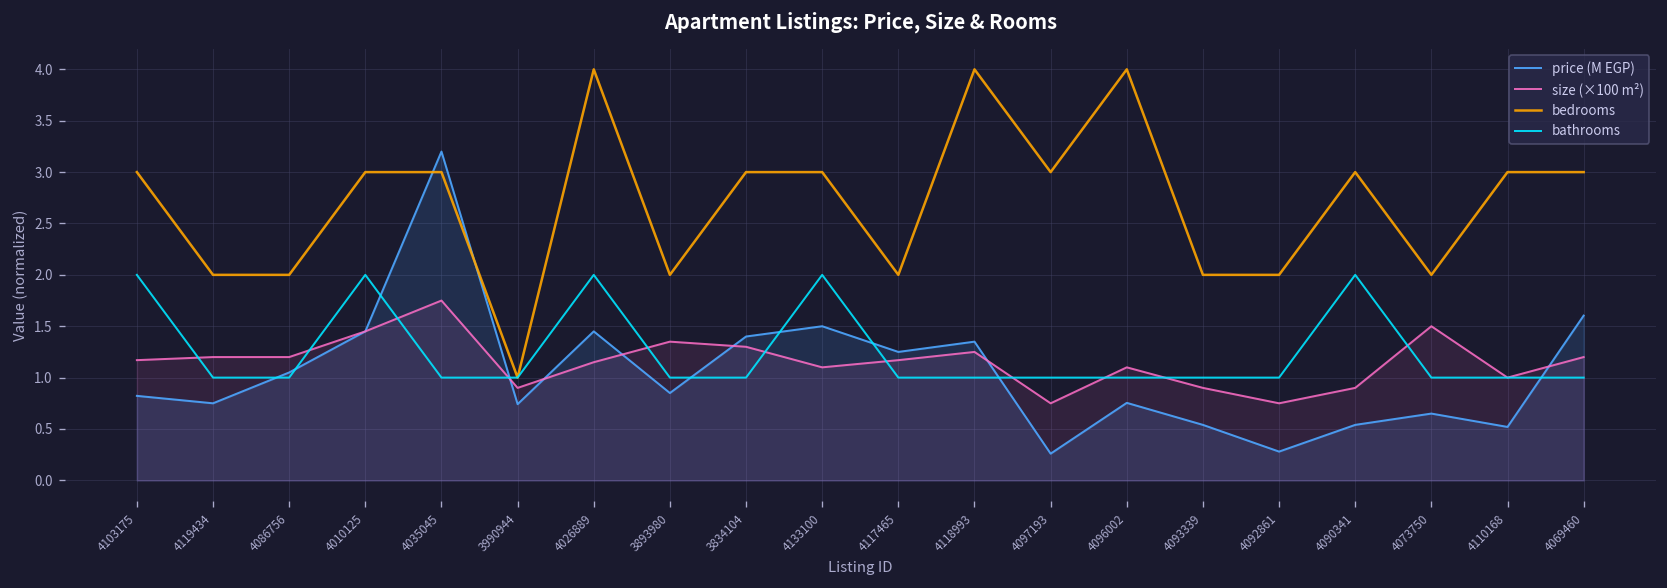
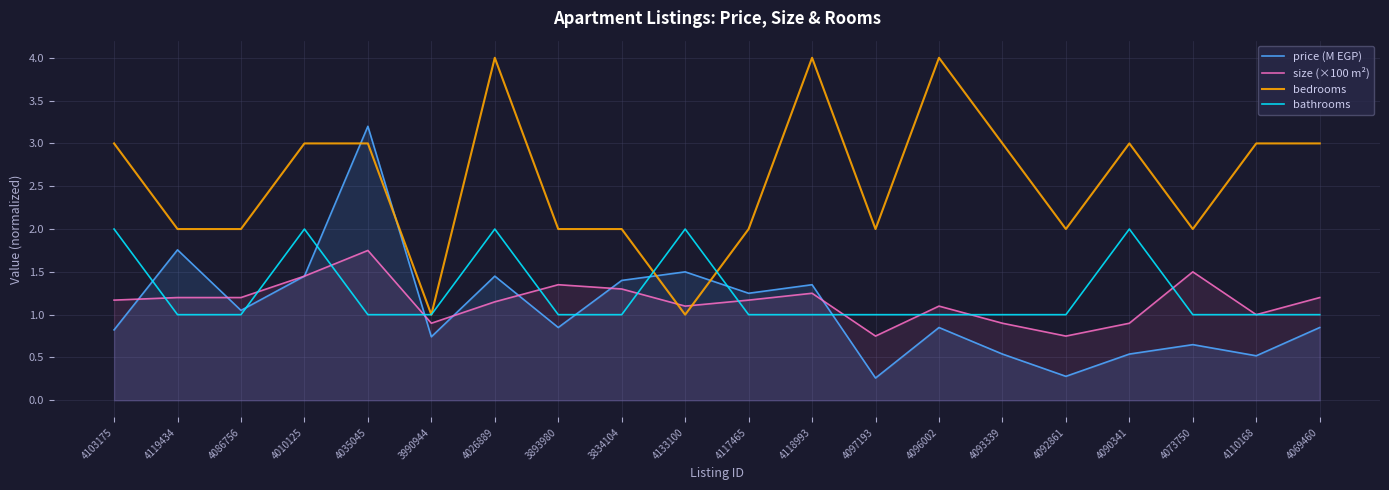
price (M EGP), 4119434: 0.8 -> 1.8
bedrooms, 3834104: 3 -> 2
bedrooms, 4133100: 3 -> 1
bedrooms, 4097193: 3 -> 2
price (M EGP), 4096002: 0.8 -> 0.9
bedrooms, 4093339: 2 -> 3
price (M EGP), 4069460: 1.6 -> 0.9
